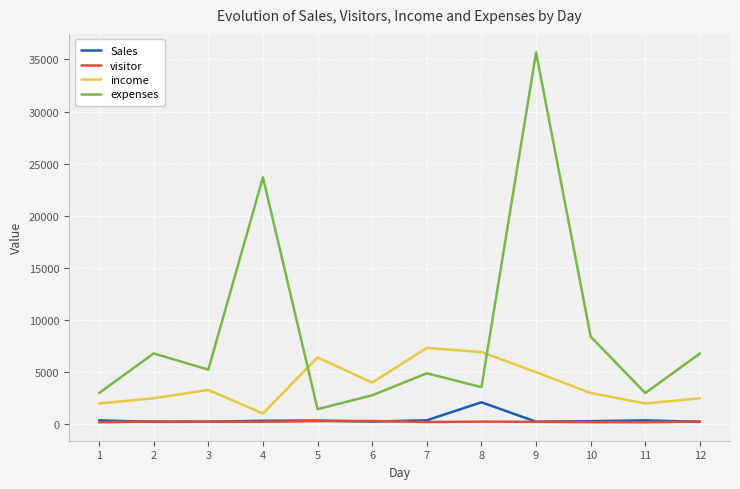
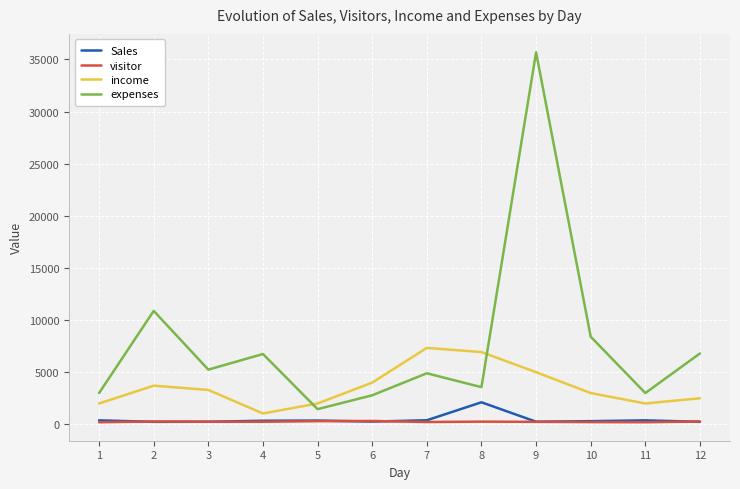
income, 2: 2500 -> 3700
expenses, 2: 6800 -> 10900
expenses, 4: 23700 -> 6700
income, 5: 6400 -> 2000
